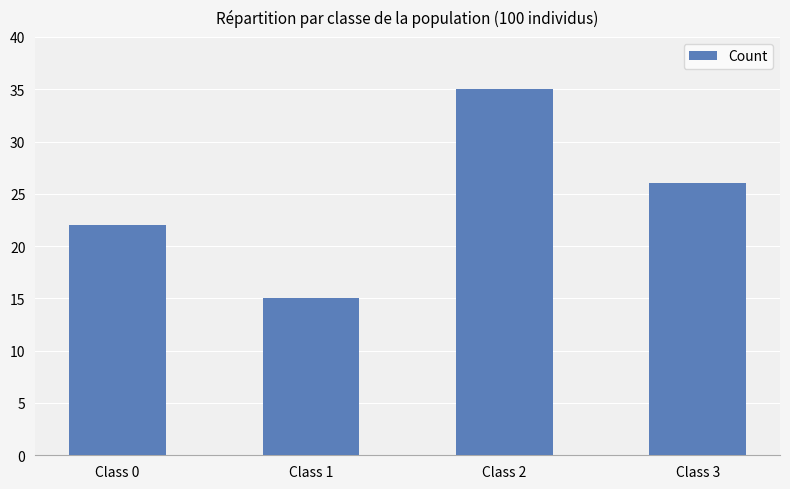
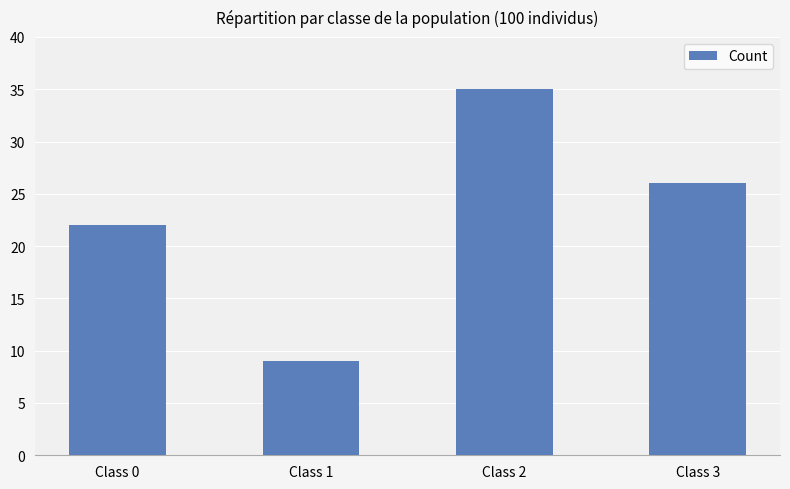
Class 1: 15 -> 9
